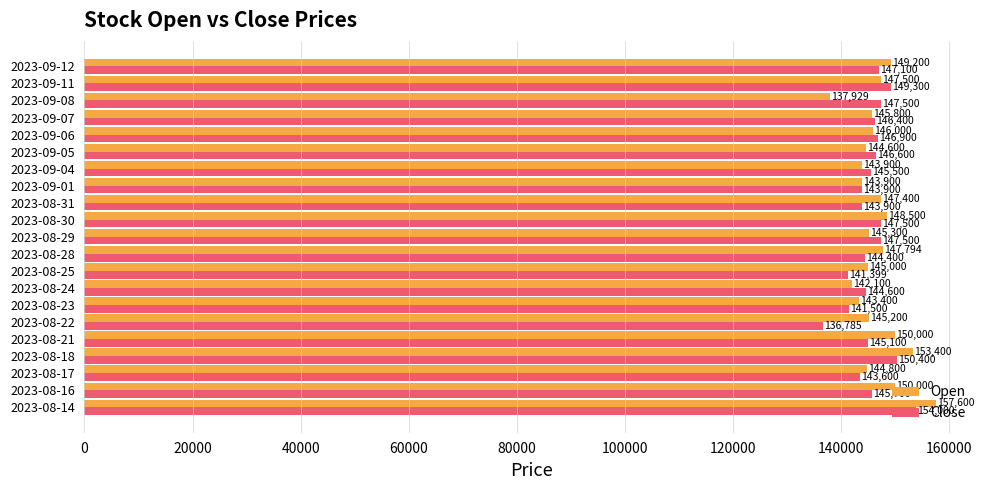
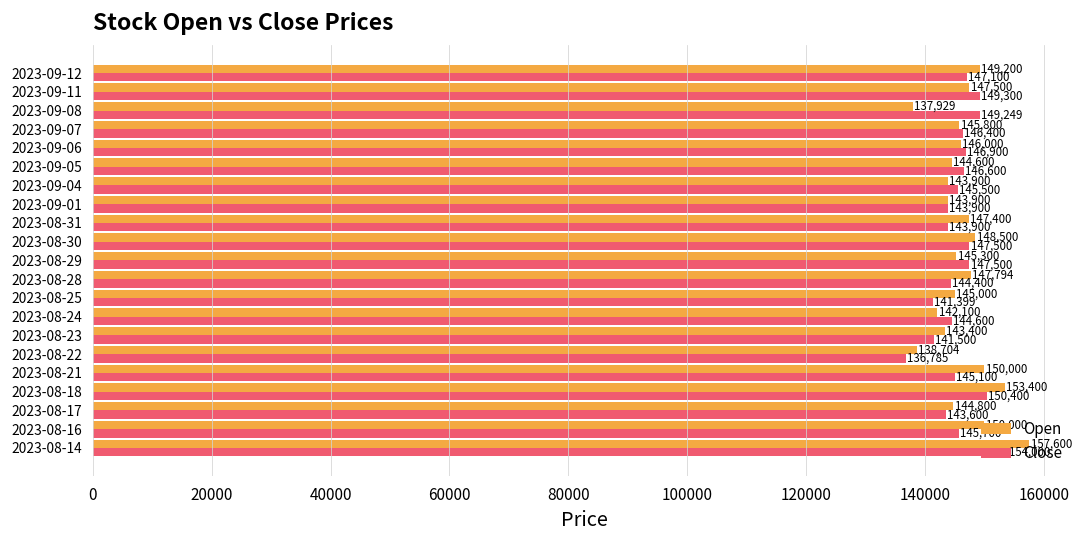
Close, 2023-09-08: 147,500 -> 149,249
Open, 2023-08-22: 145,200 -> 138,704
